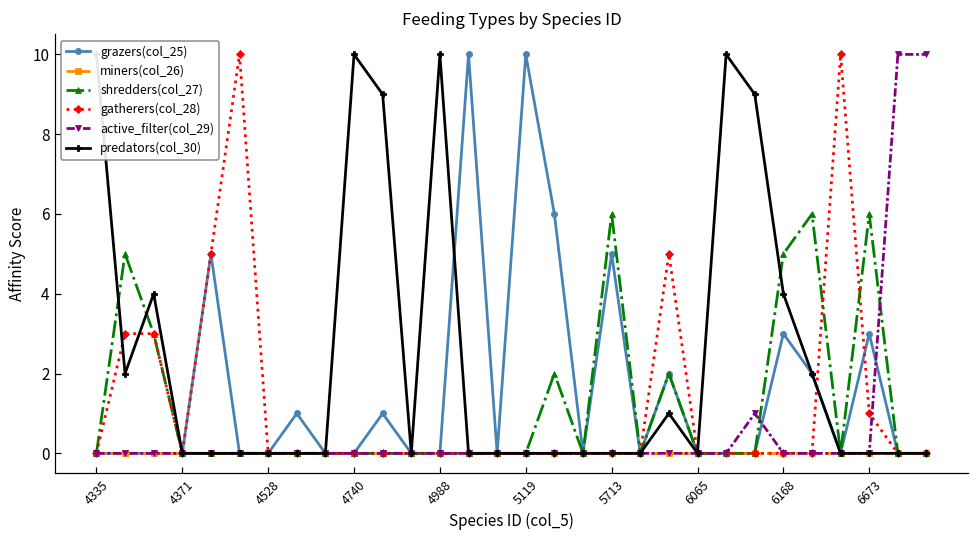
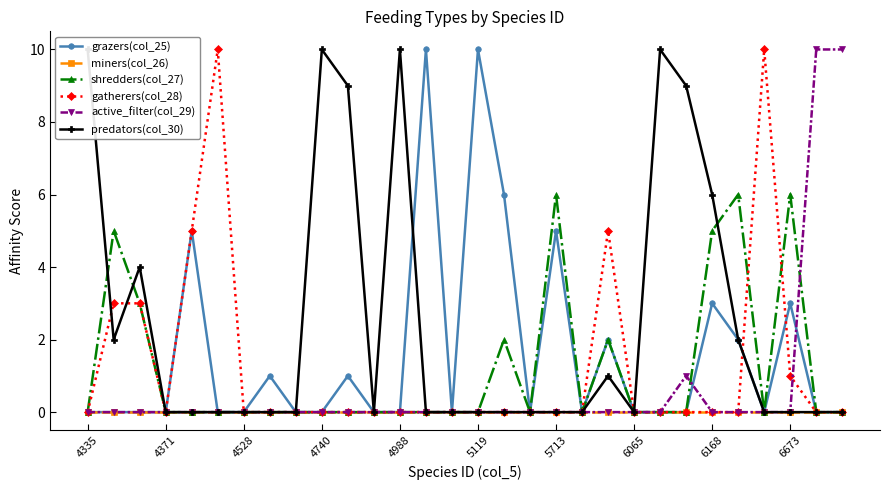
predators(col_30), 6168: 4 -> 6
